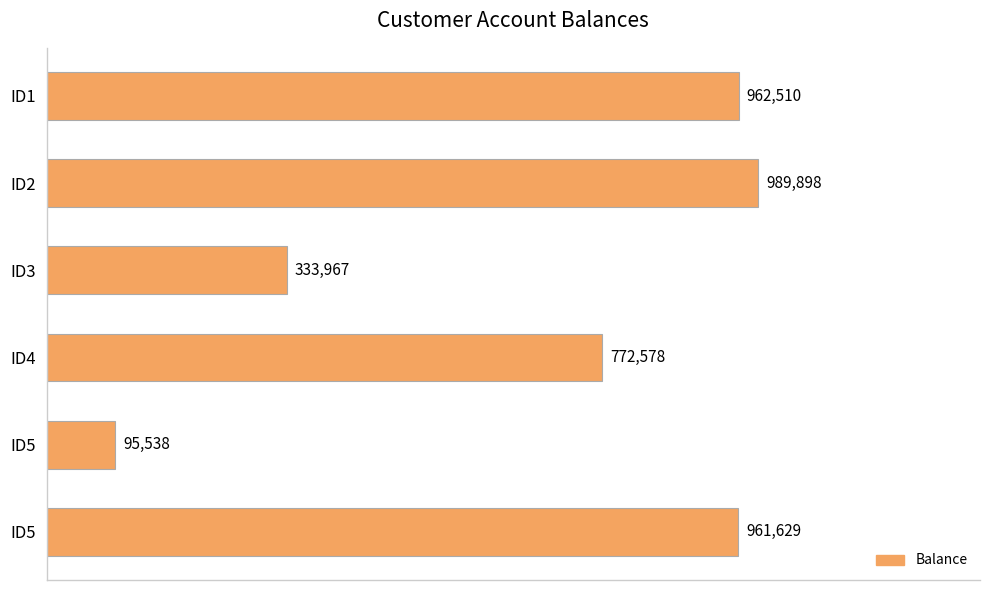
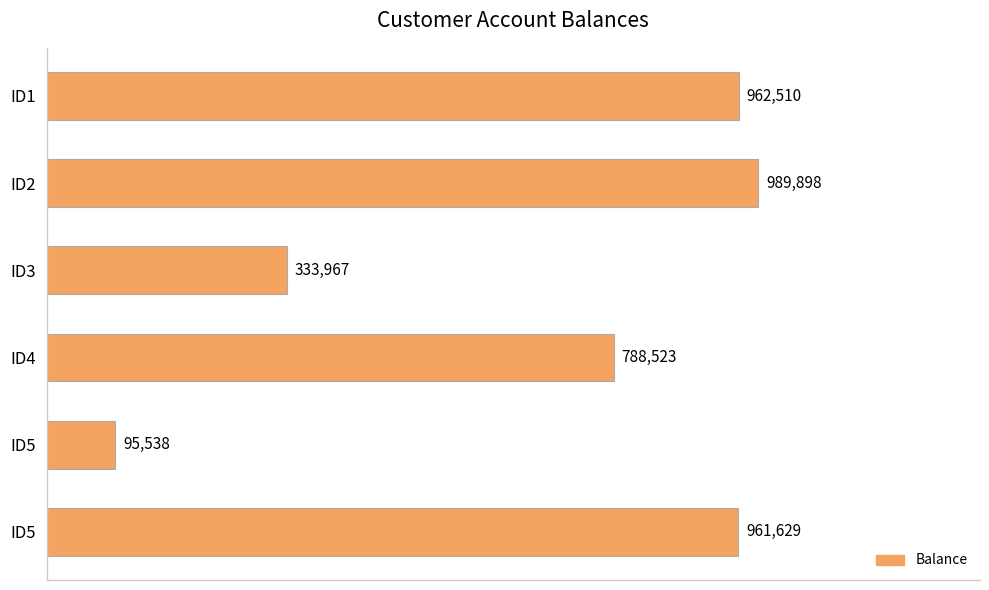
ID4: 772,578 -> 788,523
